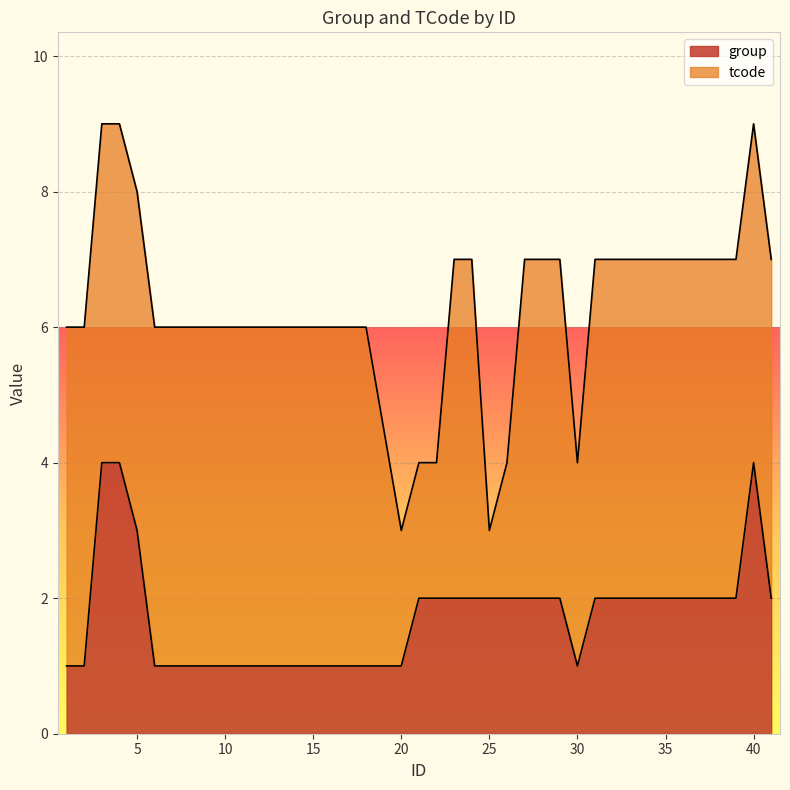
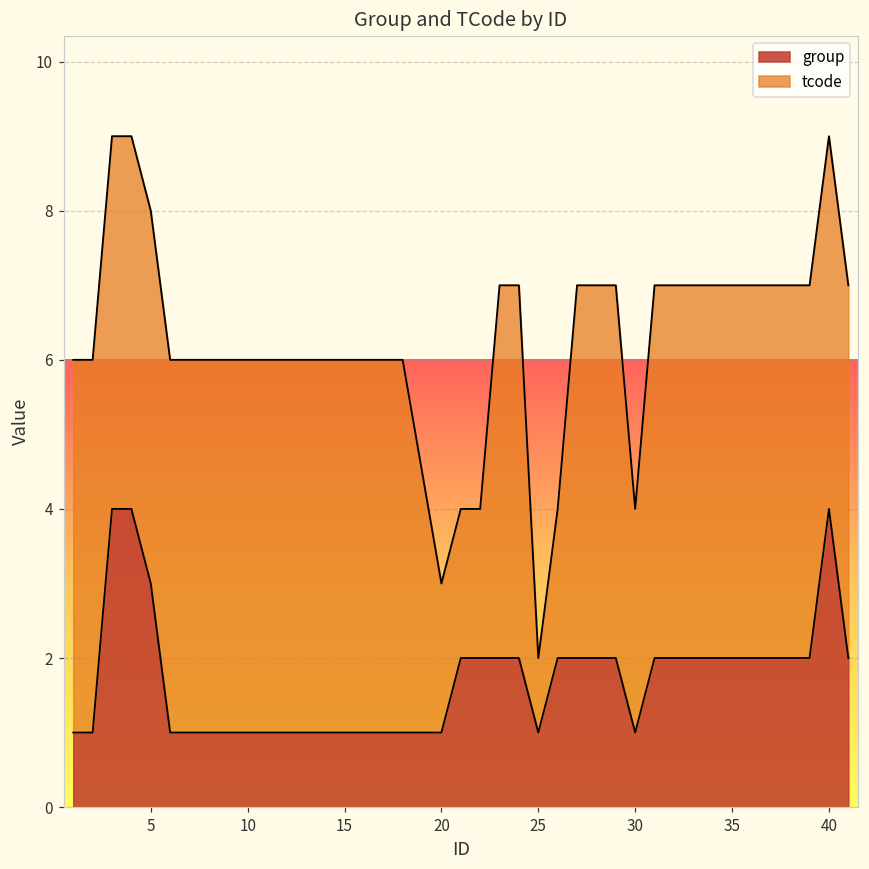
group, 25: 2 -> 1
